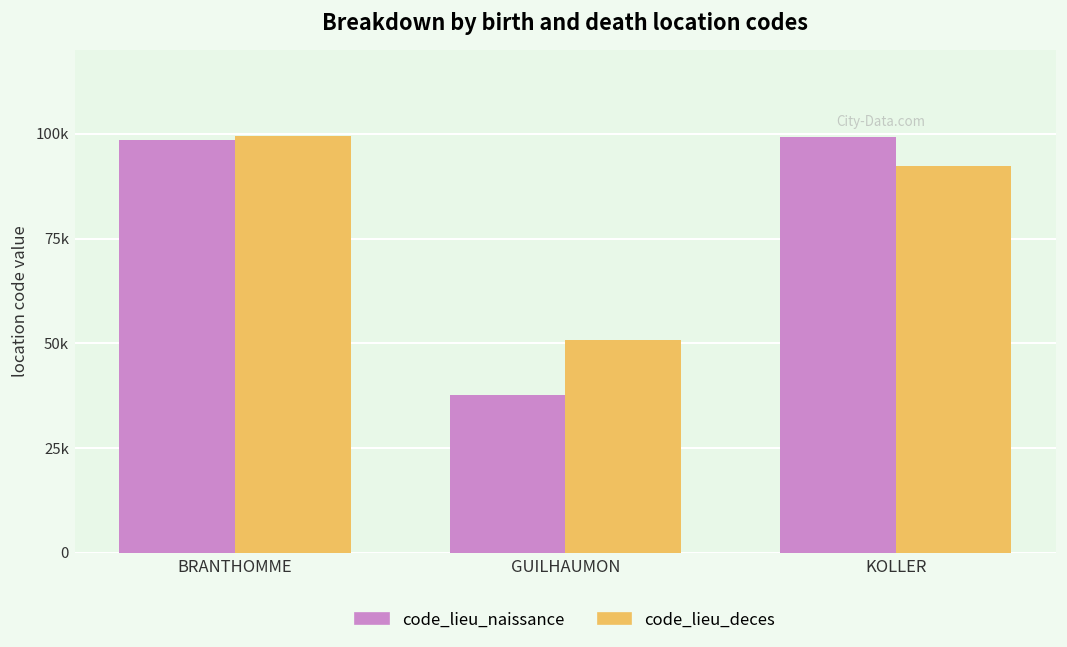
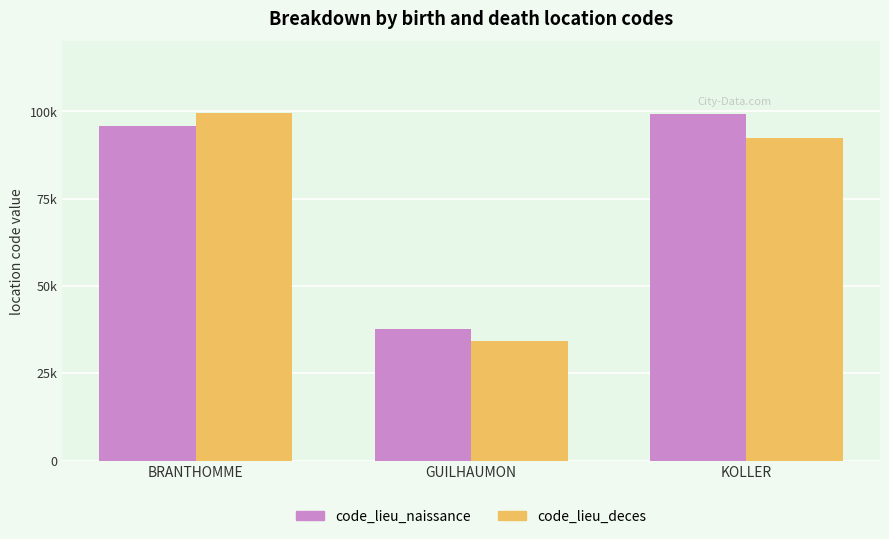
code_lieu_naissance, BRANTHOMME: 99000 -> 96000
code_lieu_deces, GUILHAUMON: 51000 -> 34000
